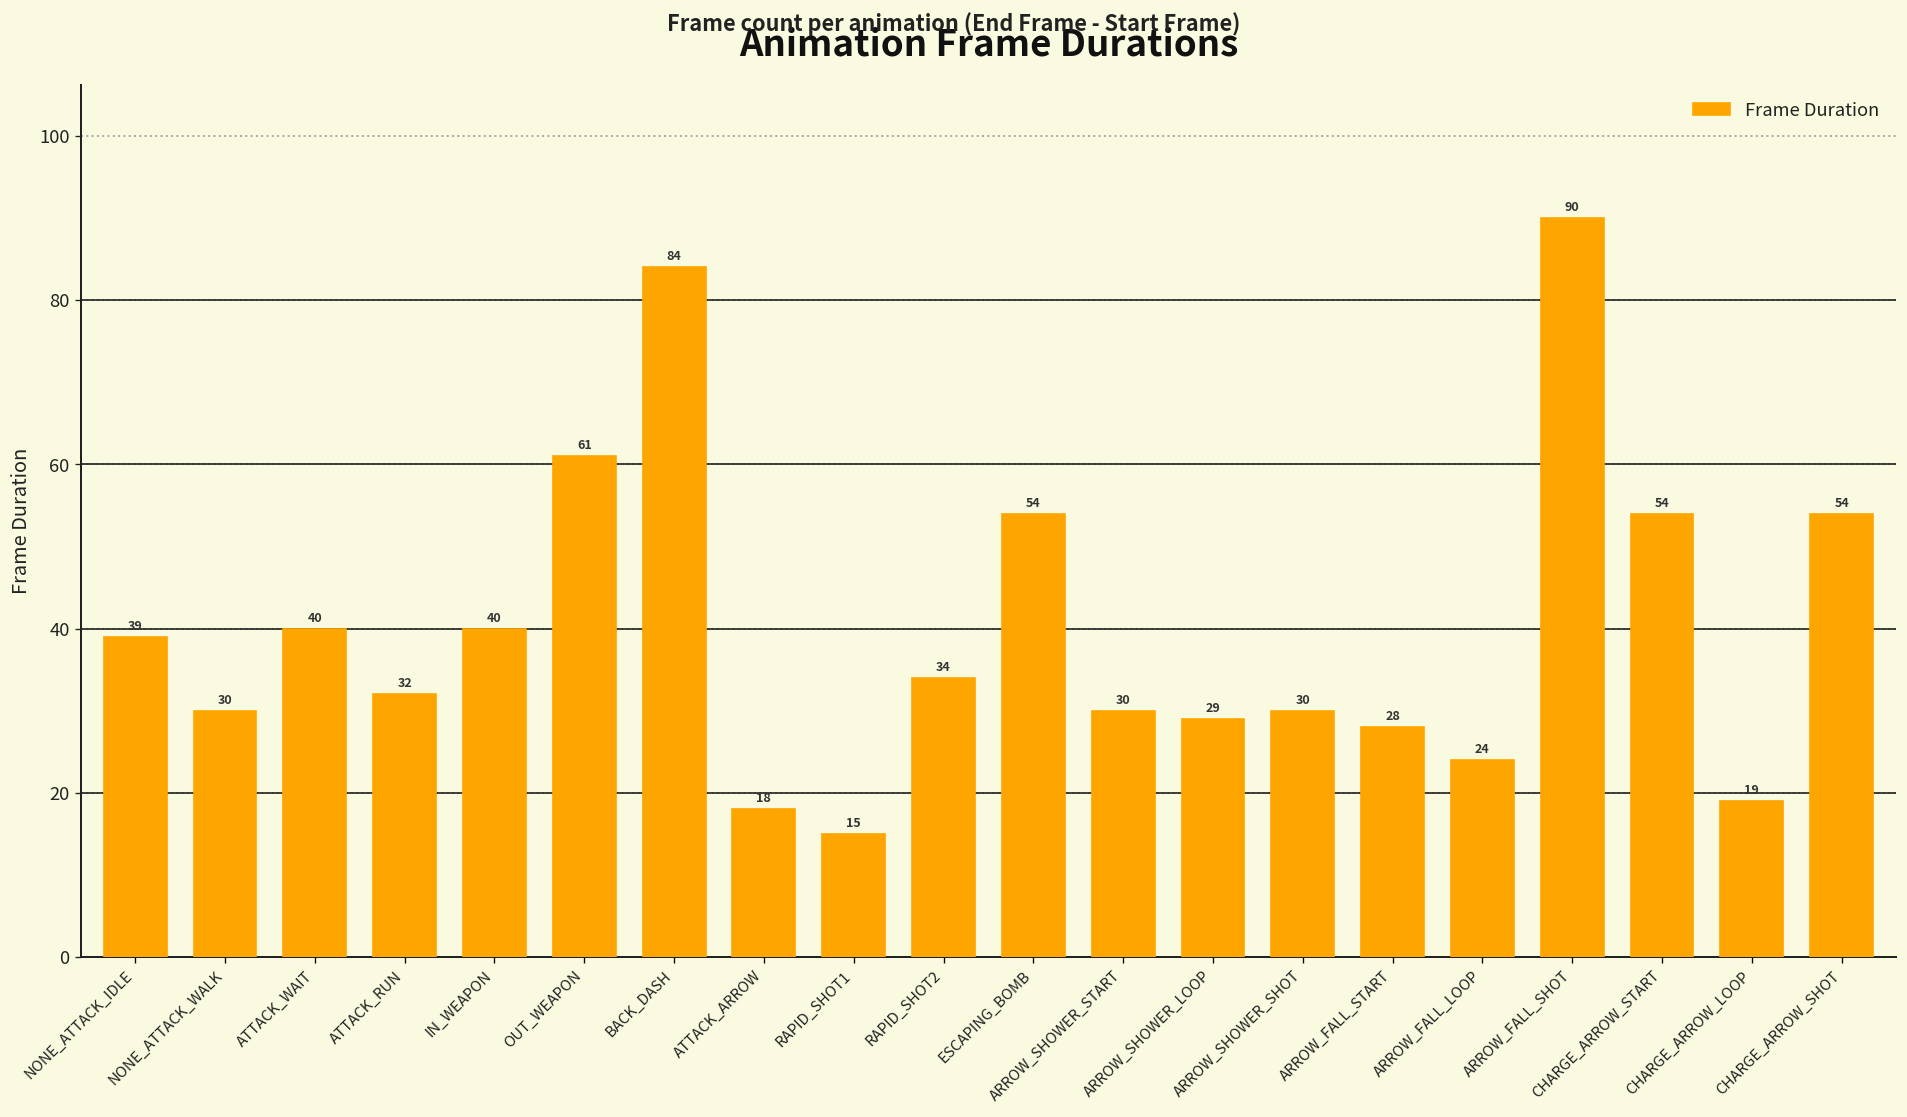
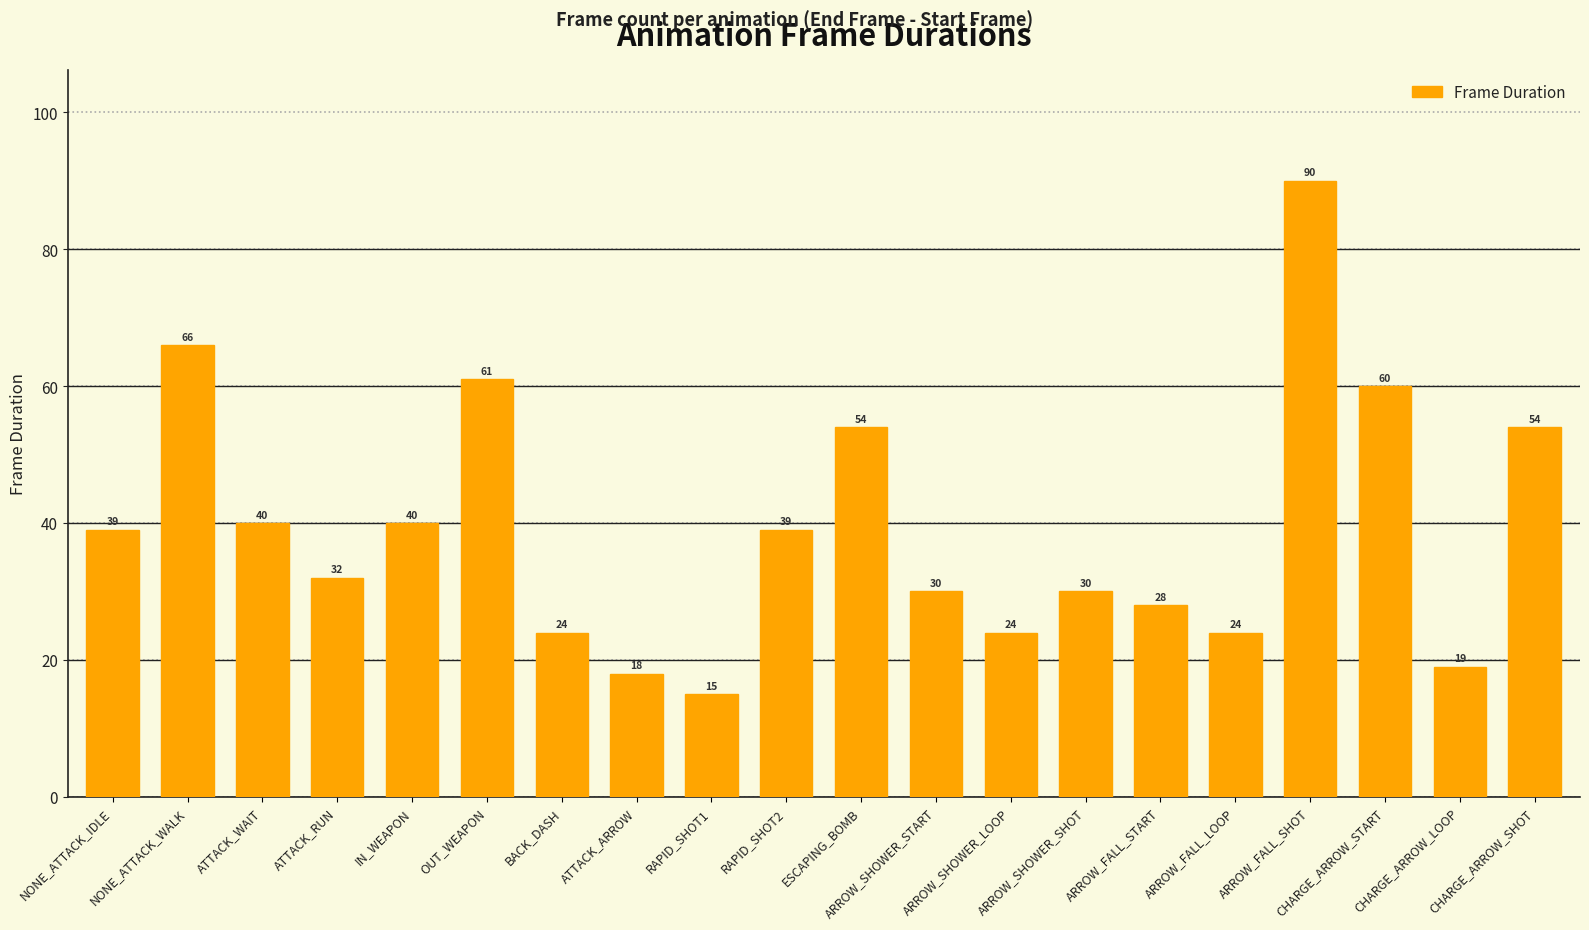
NONE_ATTACK_WALK: 30 -> 66
BACK_DASH: 84 -> 24
RAPID_SHOT2: 34 -> 39
ARROW_SHOWER_LOOP: 29 -> 24
CHARGE_ARROW_START: 54 -> 60
